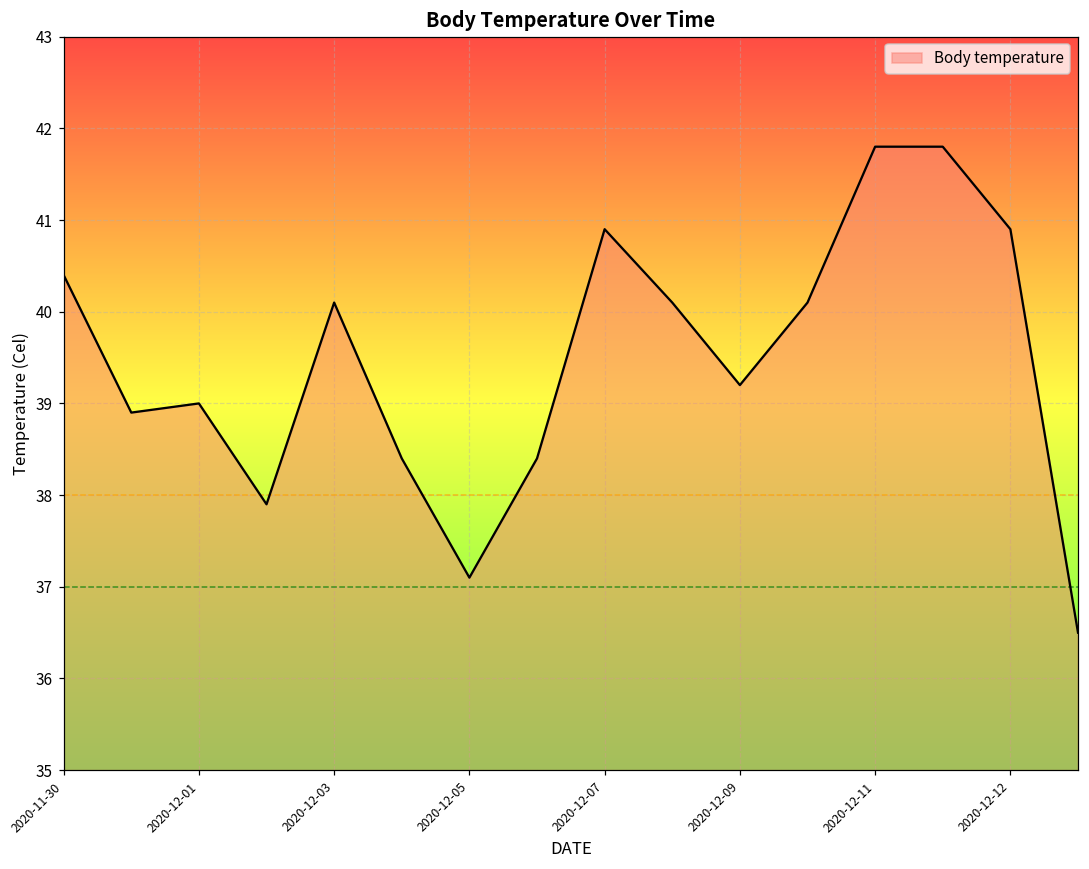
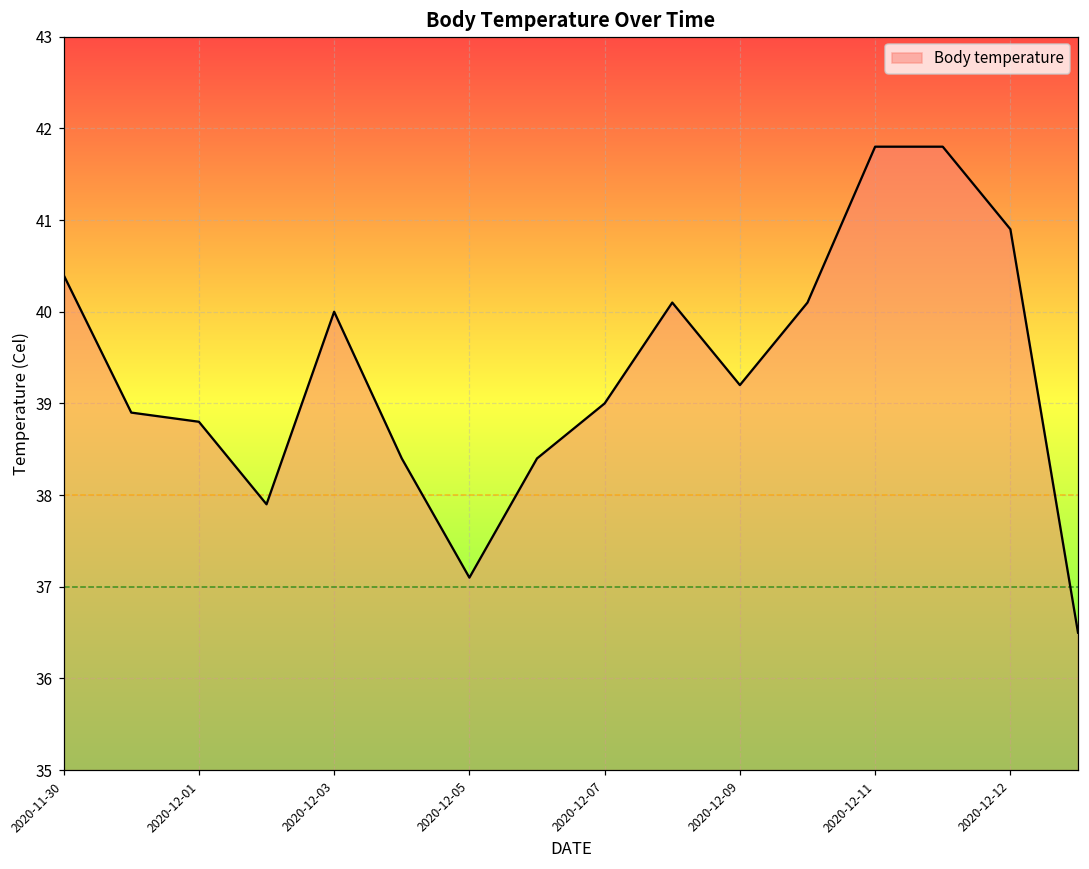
2020-12-01: 39.0 -> 38.8
2020-12-03: 40.1 -> 40.0
2020-12-07: 40.9 -> 39.0
